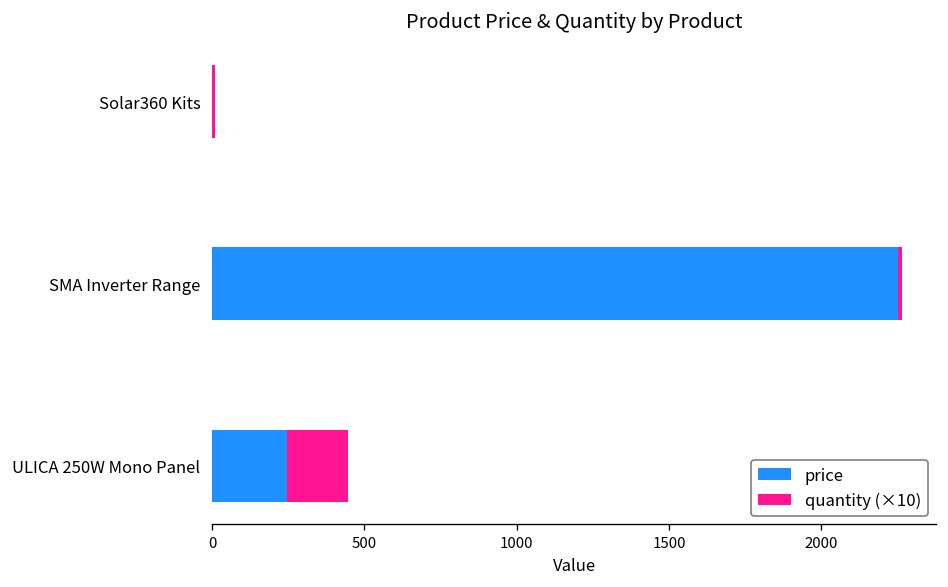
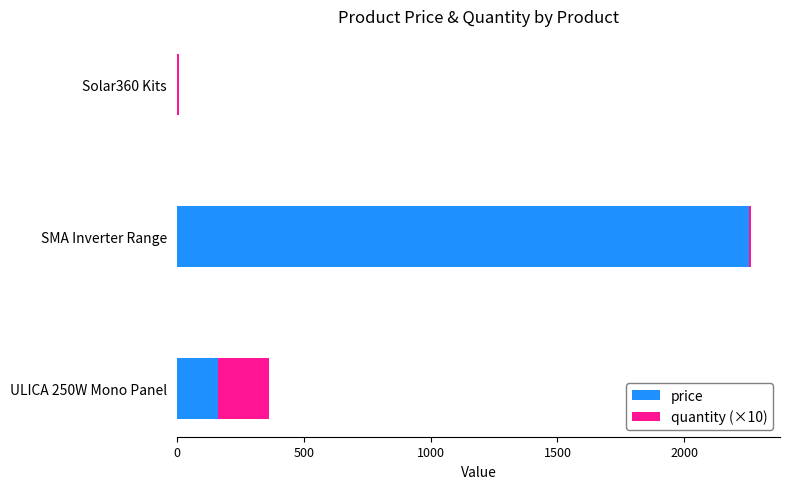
price, ULICA 250W Mono Panel: 240 -> 160
